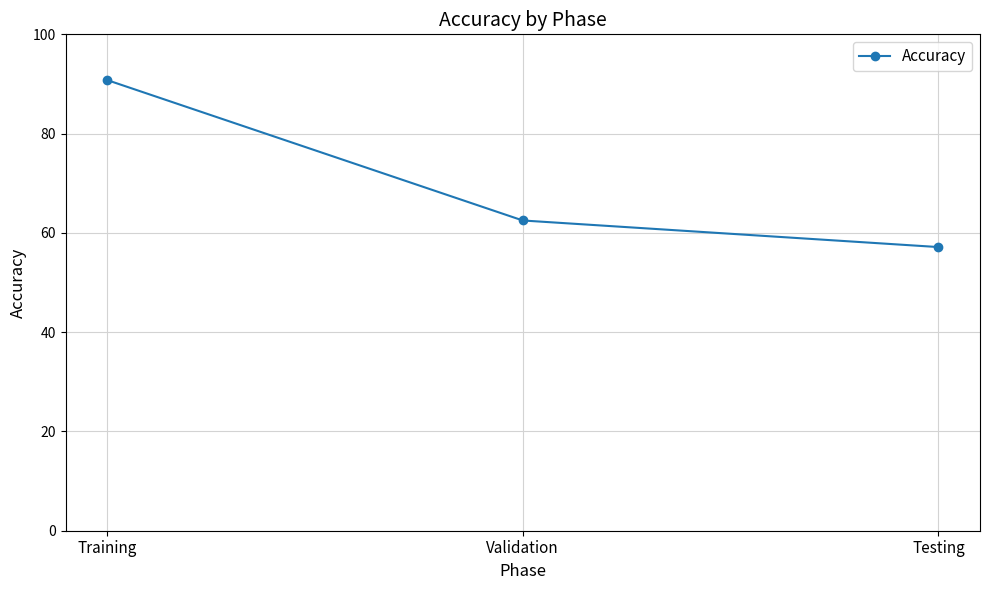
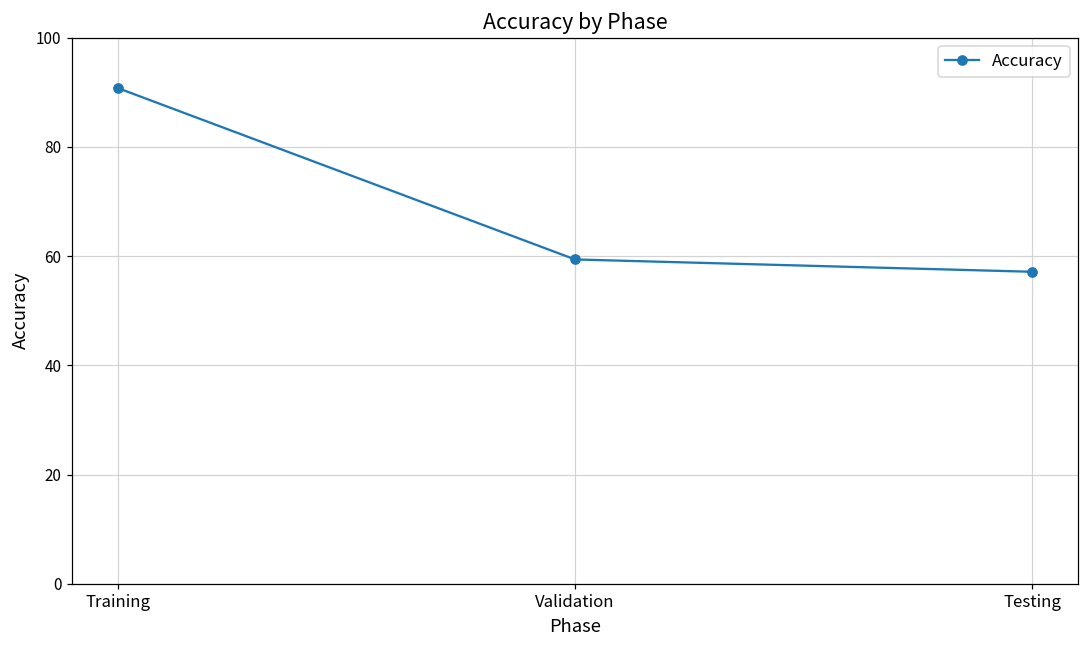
Validation: 63 -> 59
